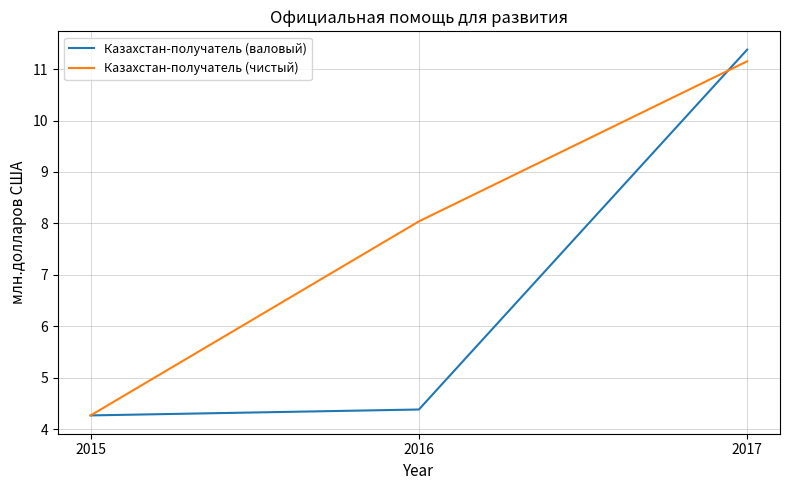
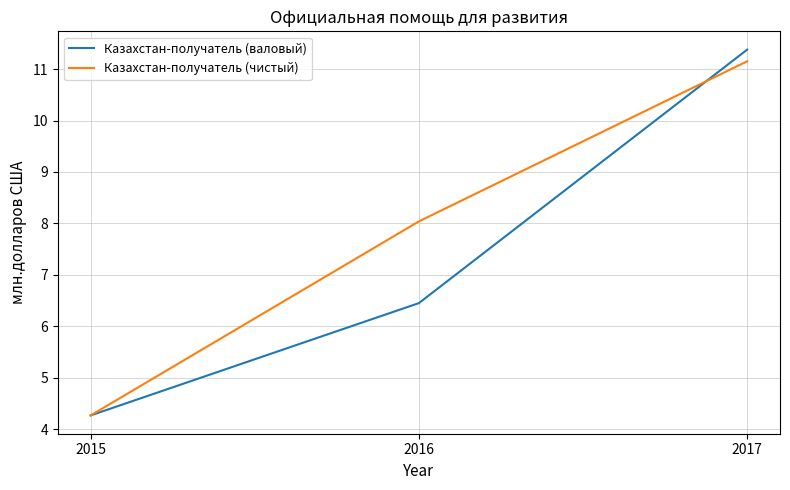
Казахстан-получатель (валовый), 2016: 4.4 -> 6.4
